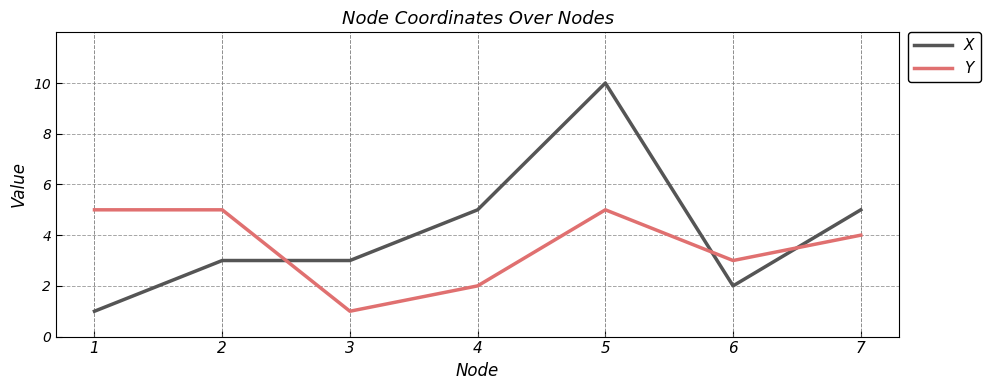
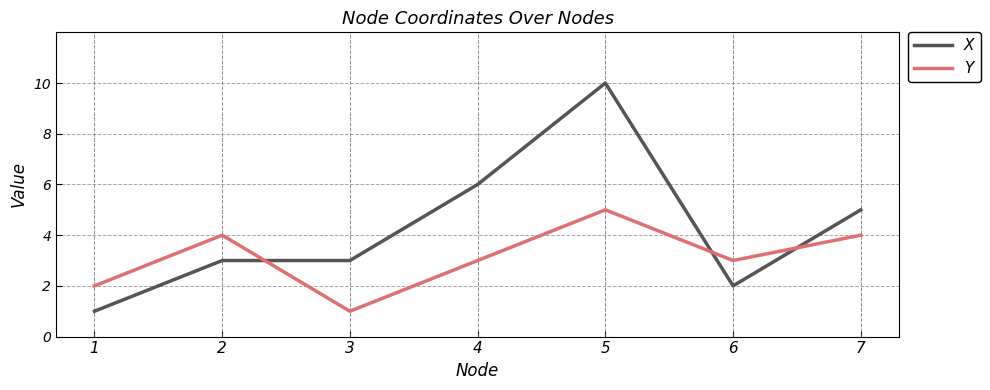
Y, 1: 5 -> 2
Y, 2: 5 -> 4
X, 4: 5 -> 6
Y, 4: 2 -> 3
